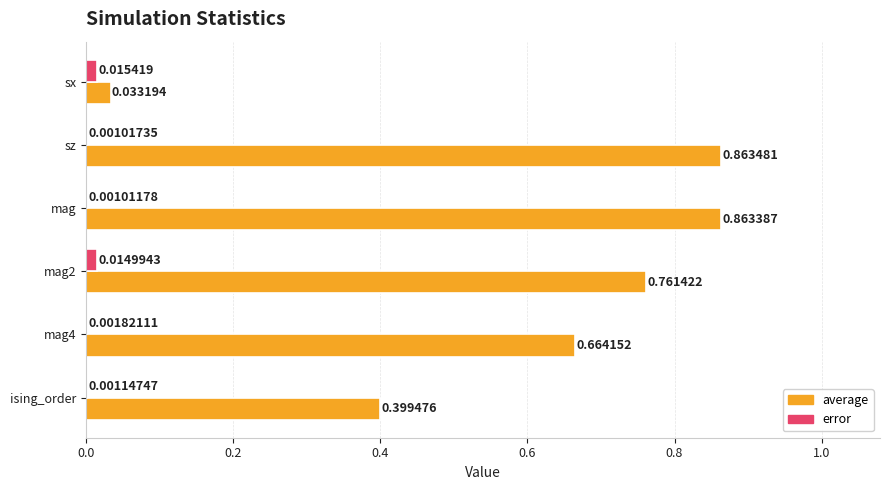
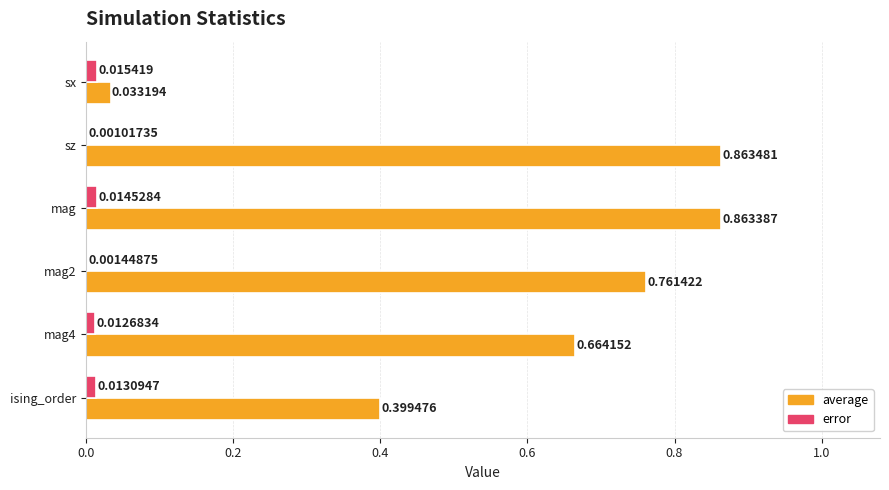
error, mag: 0.00101178 -> 0.0145284
error, mag2: 0.0149943 -> 0.00144875
error, mag4: 0.00182111 -> 0.0126834
error, ising_order: 0.00114747 -> 0.0130947
